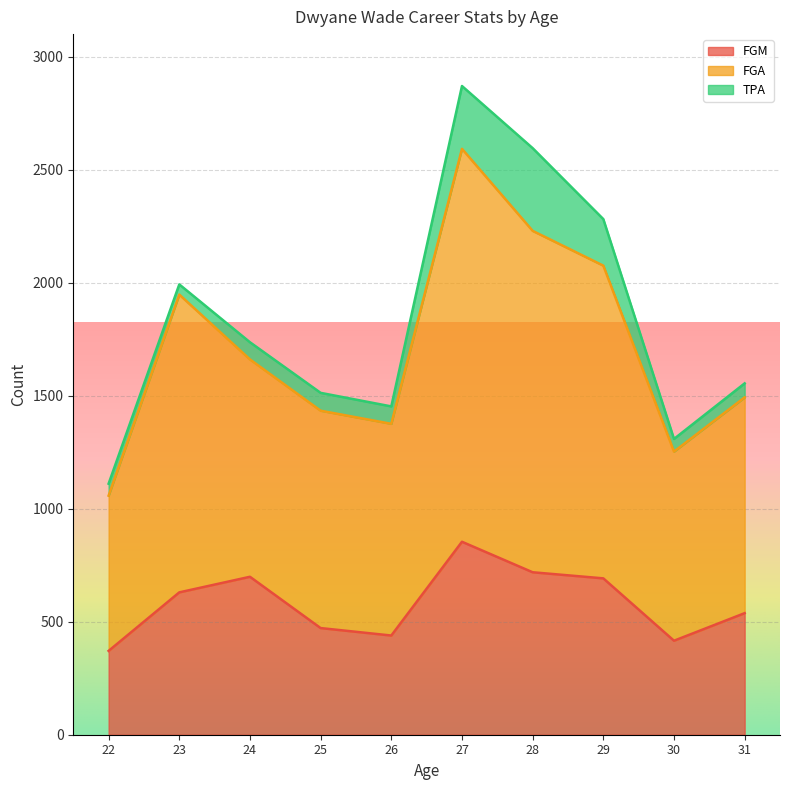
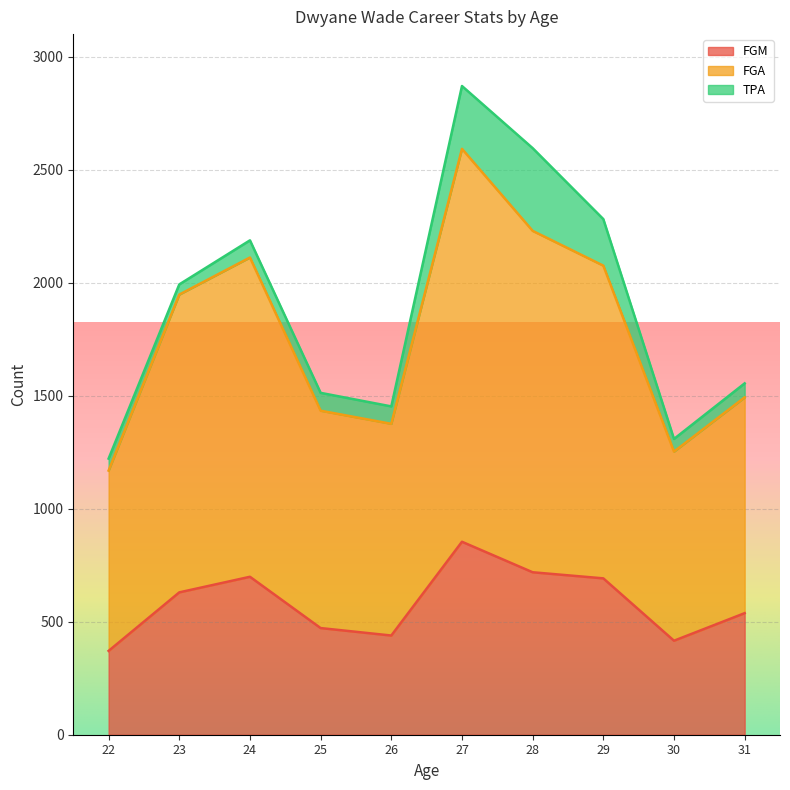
FGA, 22: 690 -> 800
FGA, 24: 960 -> 1410
